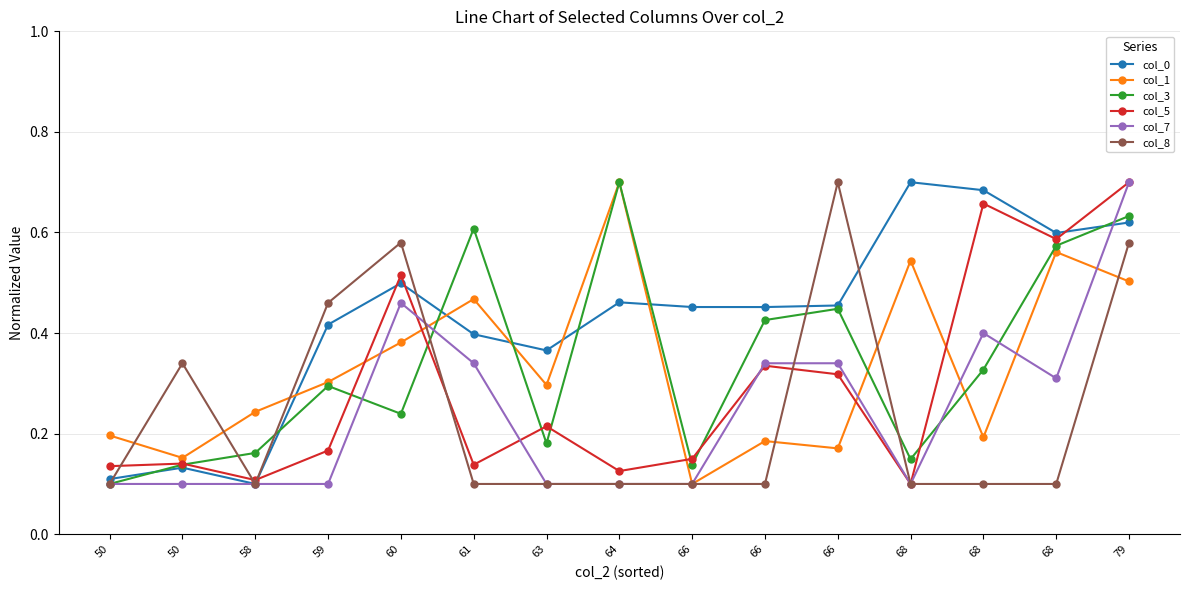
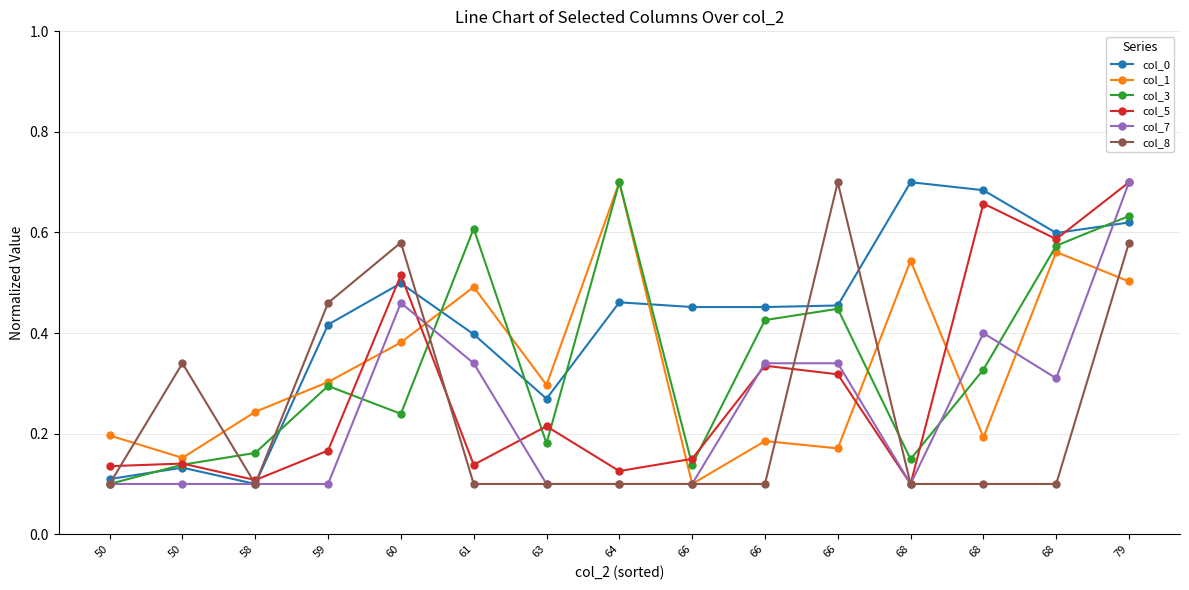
col_1, 61: 0.47 -> 0.49
col_0, 63: 0.37 -> 0.27
